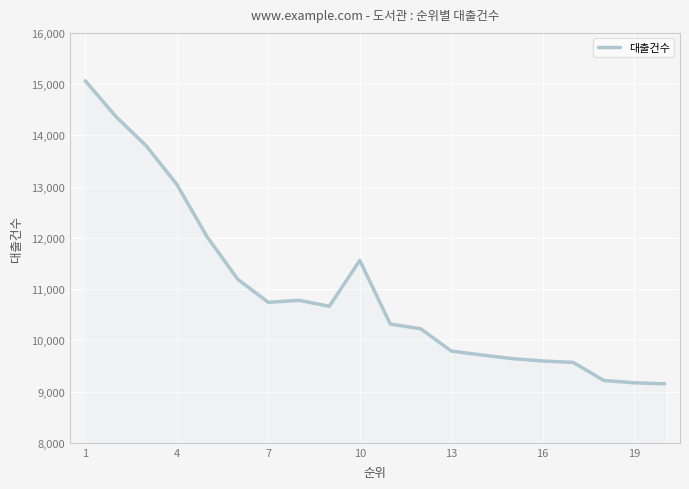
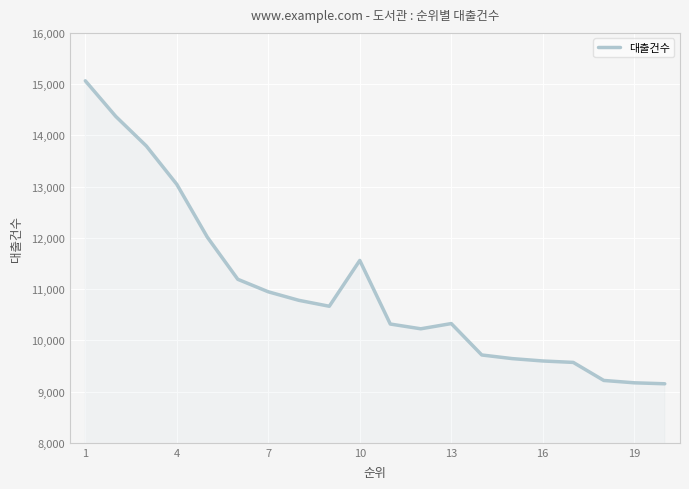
7: 10,700 -> 10,900
13: 9,800 -> 10,300
